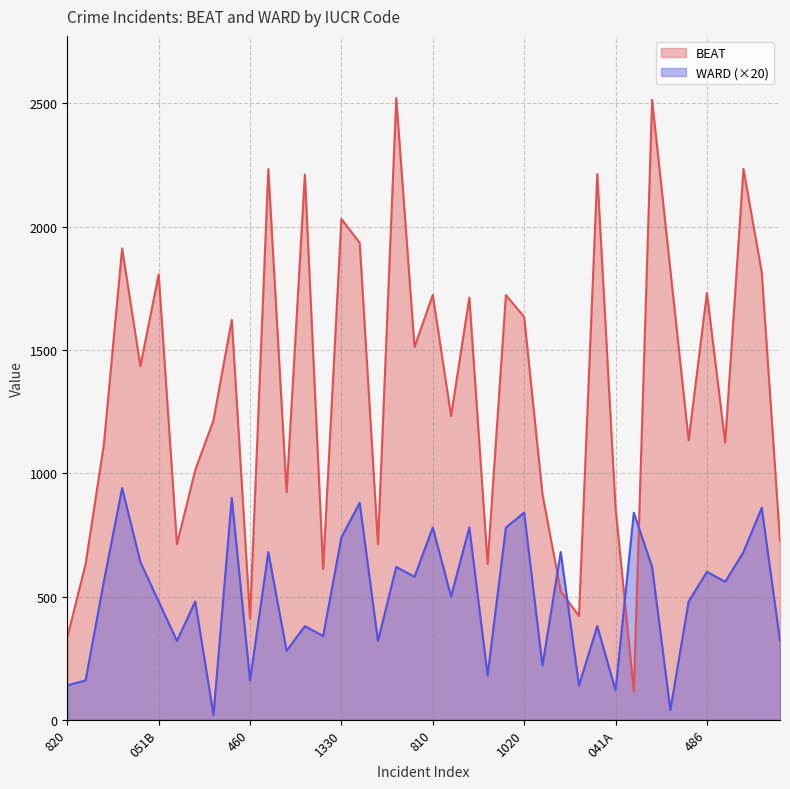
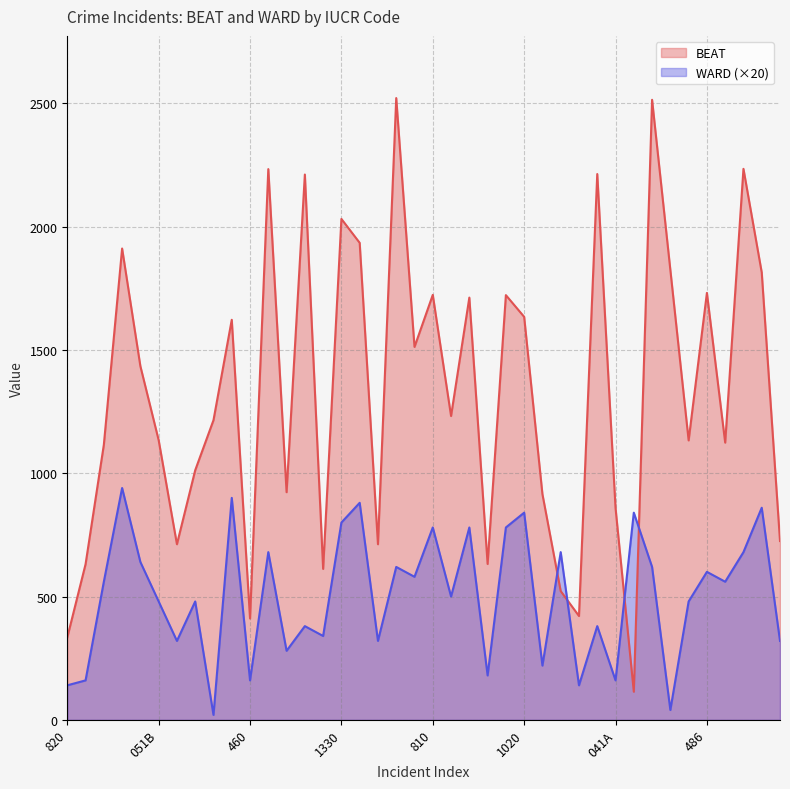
BEAT, 051B: 1810 -> 1130
WARD (×20), 1330: 740 -> 800
WARD (×20), 041A: 120 -> 160
